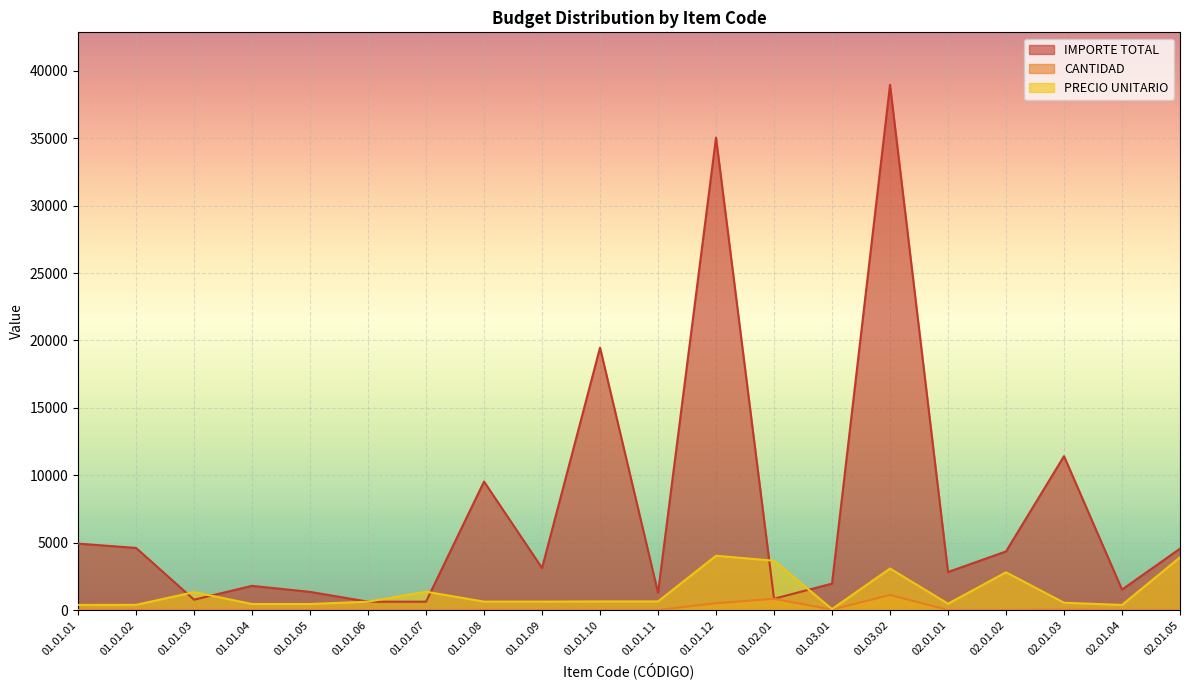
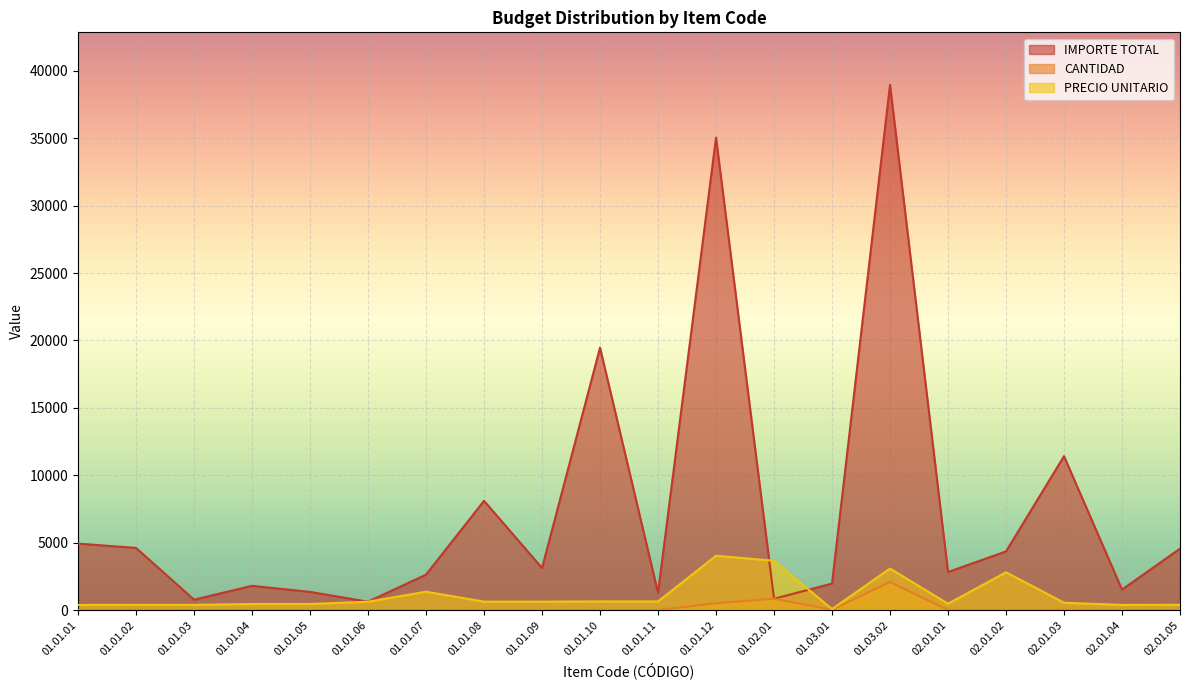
PRECIO UNITARIO, 01.01.03: 1300 -> 400
IMPORTE TOTAL, 01.01.07: 600 -> 2600
IMPORTE TOTAL, 01.01.08: 9500 -> 8100
CANTIDAD, 01.03.02: 1100 -> 2100
PRECIO UNITARIO, 02.01.05: 3900 -> 400
